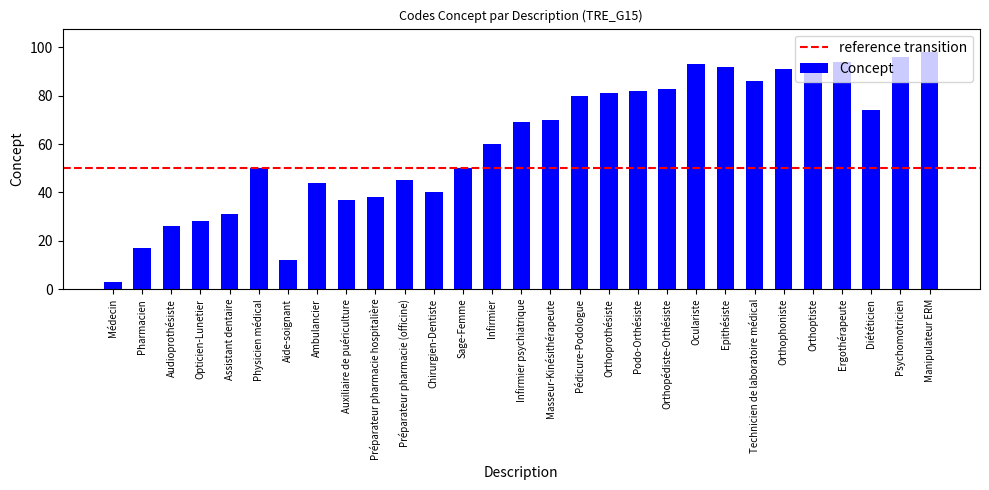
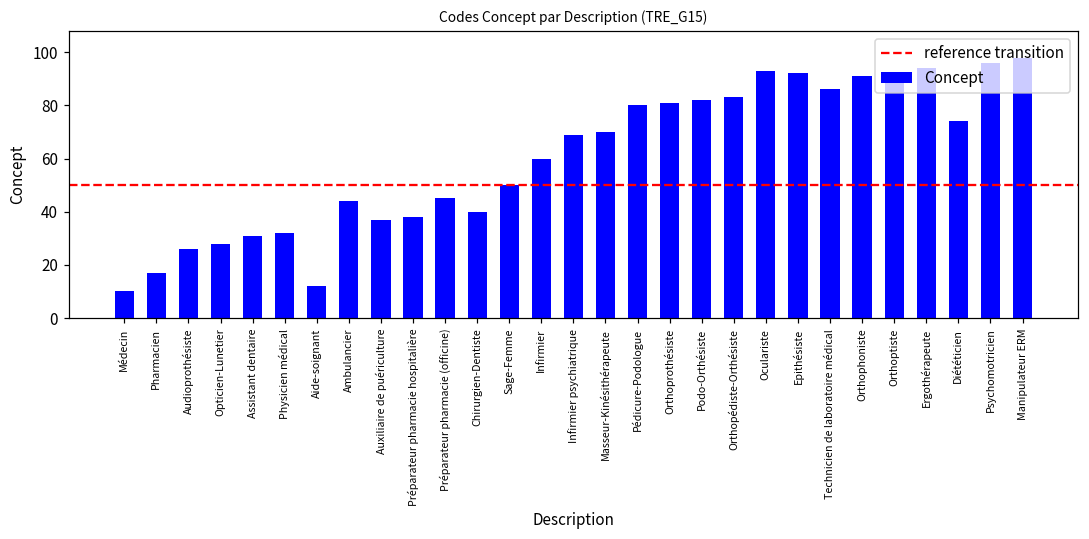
Médecin: 3 -> 10
Physicien médical: 50 -> 32
